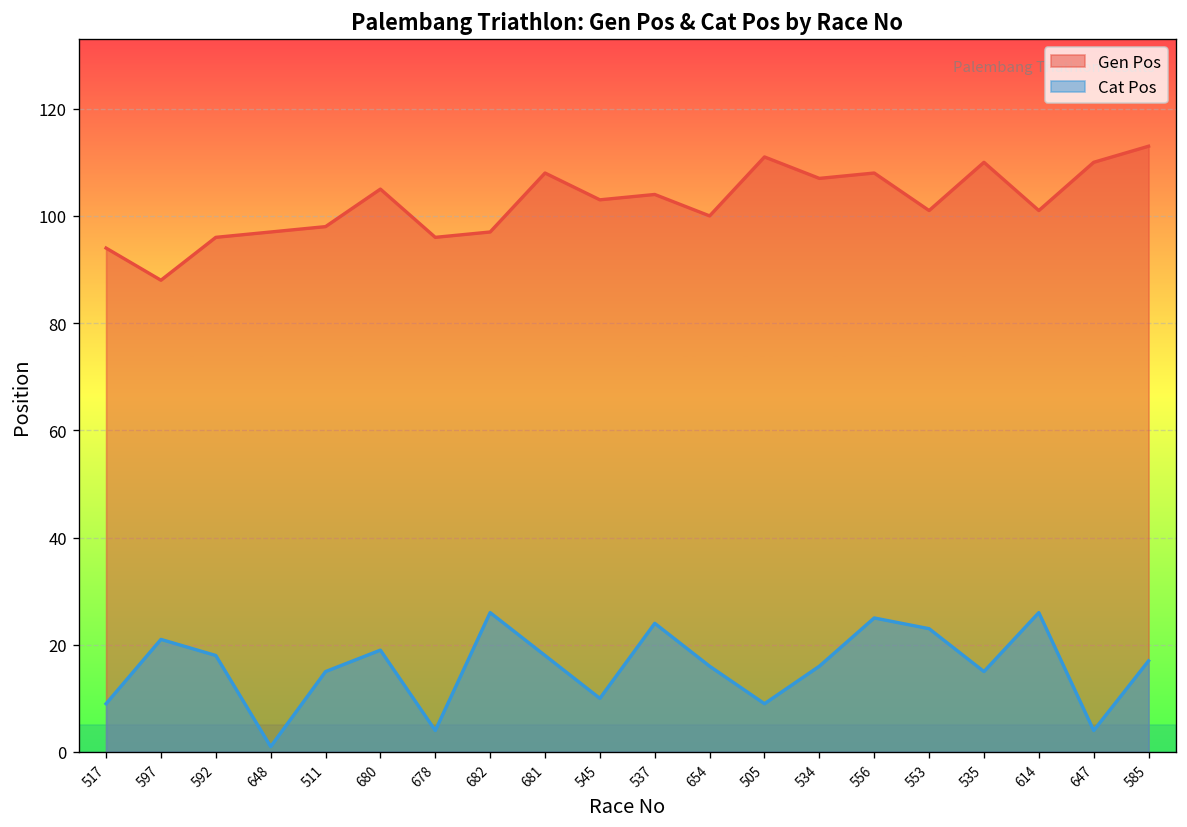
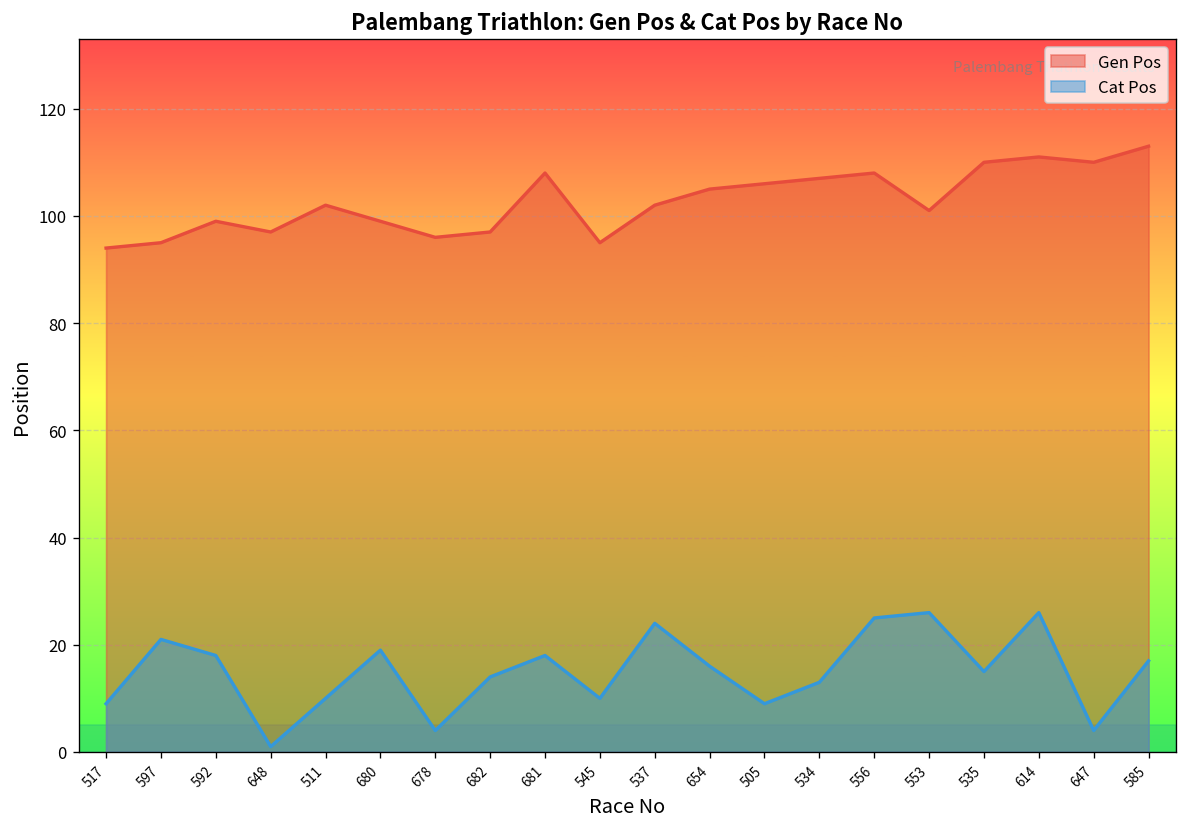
Gen Pos, 597: 88 -> 95
Gen Pos, 592: 96 -> 99
Gen Pos, 511: 98 -> 102
Cat Pos, 511: 15 -> 10
Gen Pos, 680: 105 -> 99
Cat Pos, 682: 26 -> 14
Gen Pos, 545: 103 -> 95
Gen Pos, 537: 104 -> 102
Gen Pos, 654: 100 -> 105
Gen Pos, 505: 111 -> 106
Cat Pos, 534: 16 -> 13
Cat Pos, 553: 23 -> 26
Gen Pos, 614: 101 -> 111
